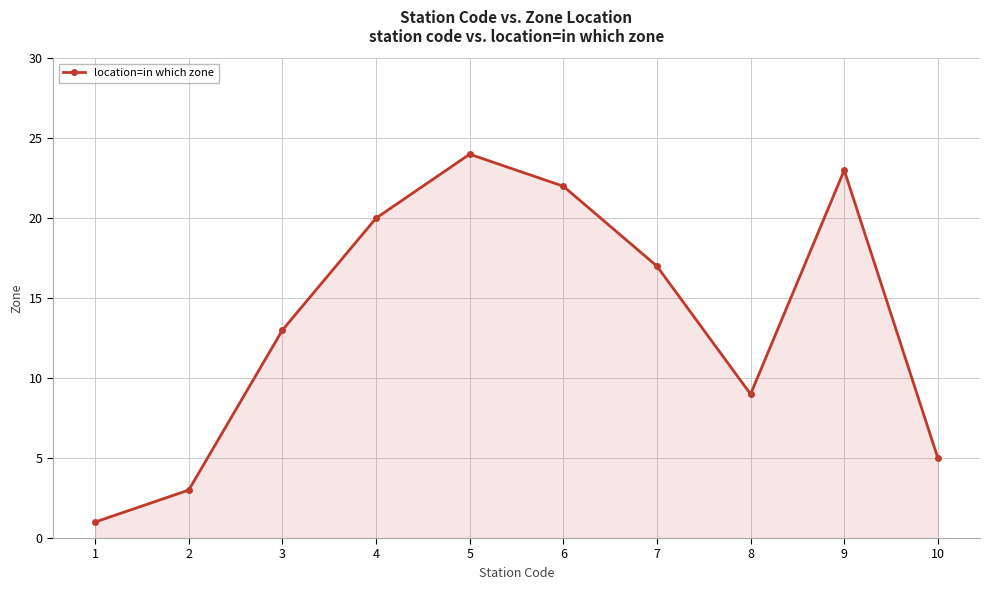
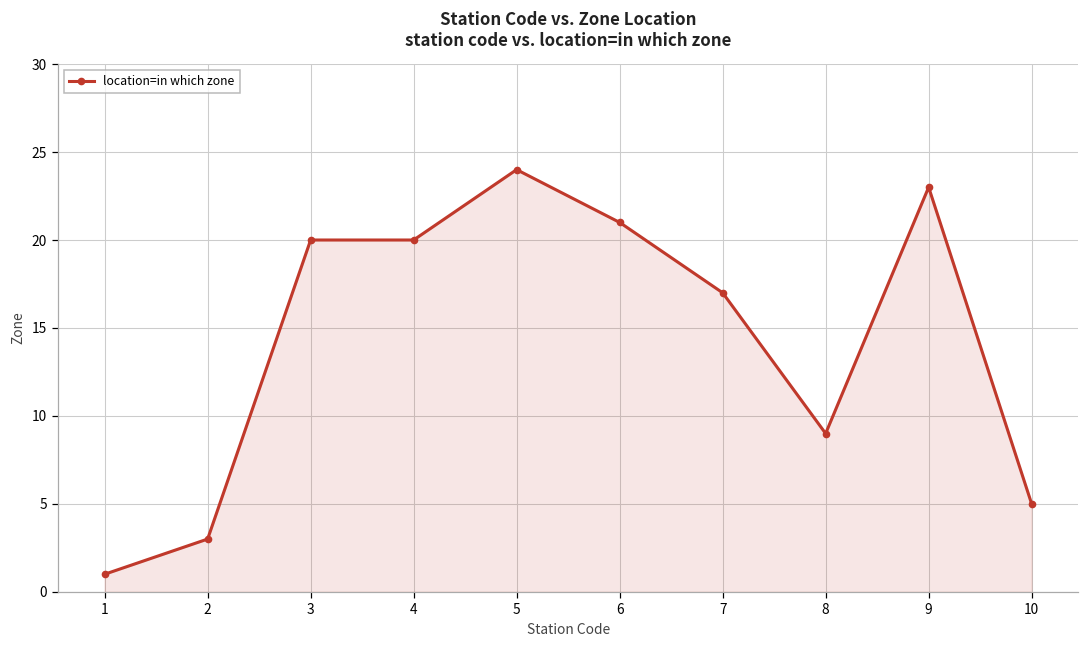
3: 13 -> 20
6: 22 -> 21
